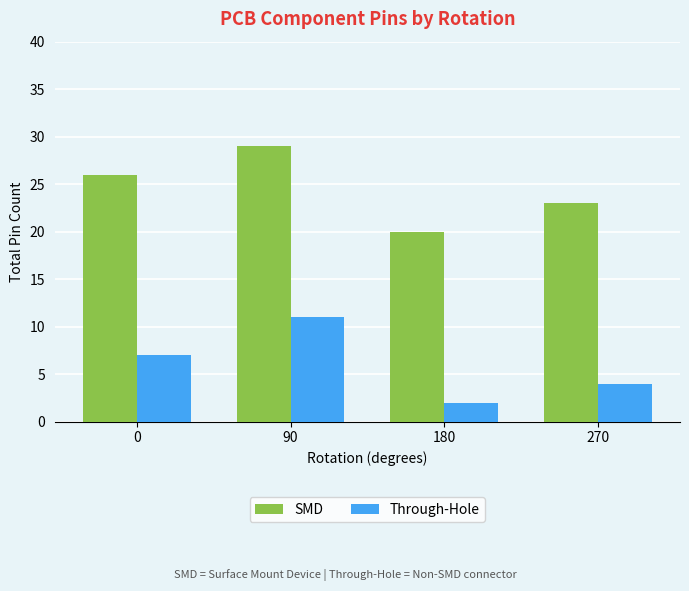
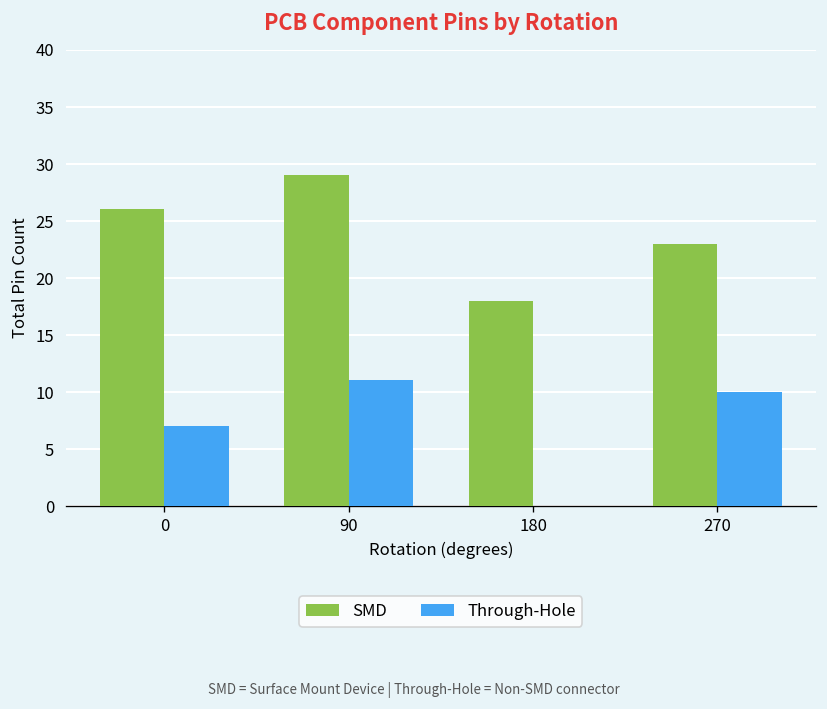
SMD, 180: 20 -> 18
Through-Hole, 180: 2 -> 0
Through-Hole, 270: 4 -> 10
